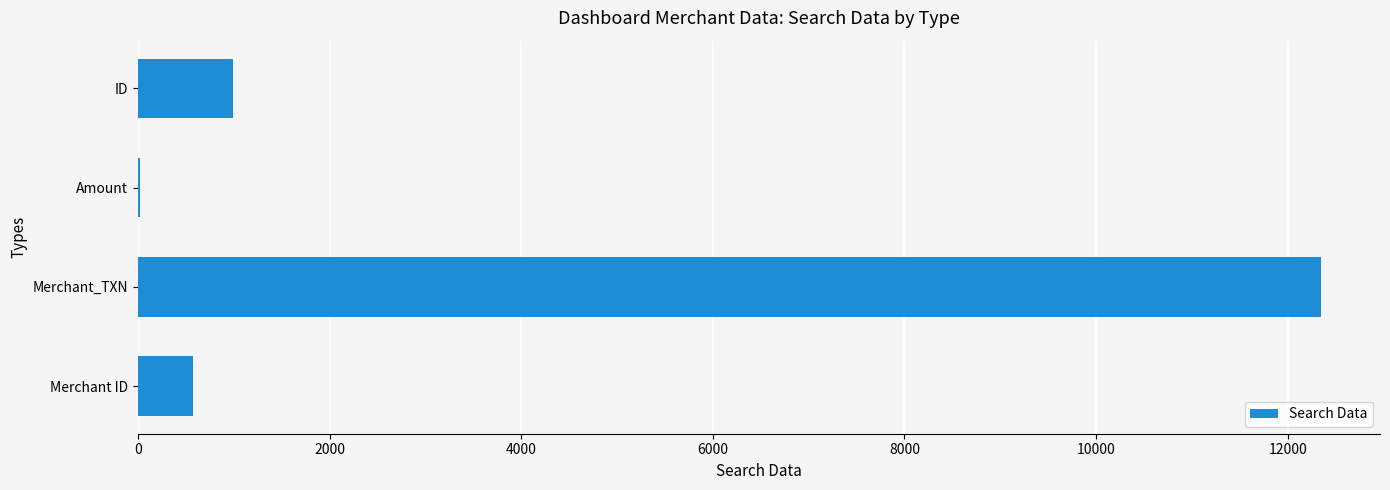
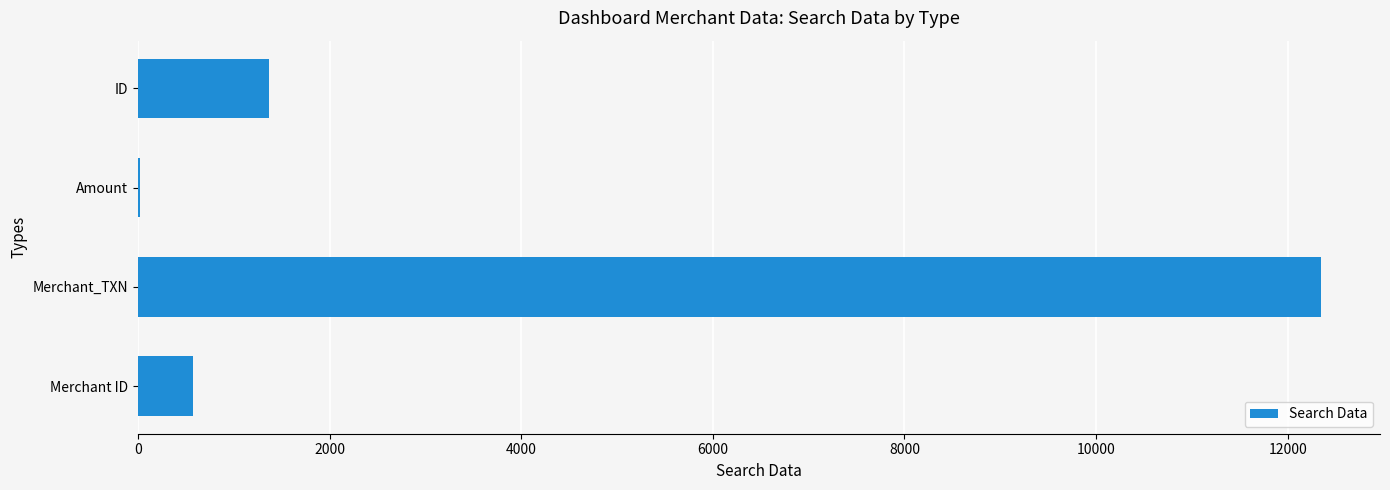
ID: 1000 -> 1400
